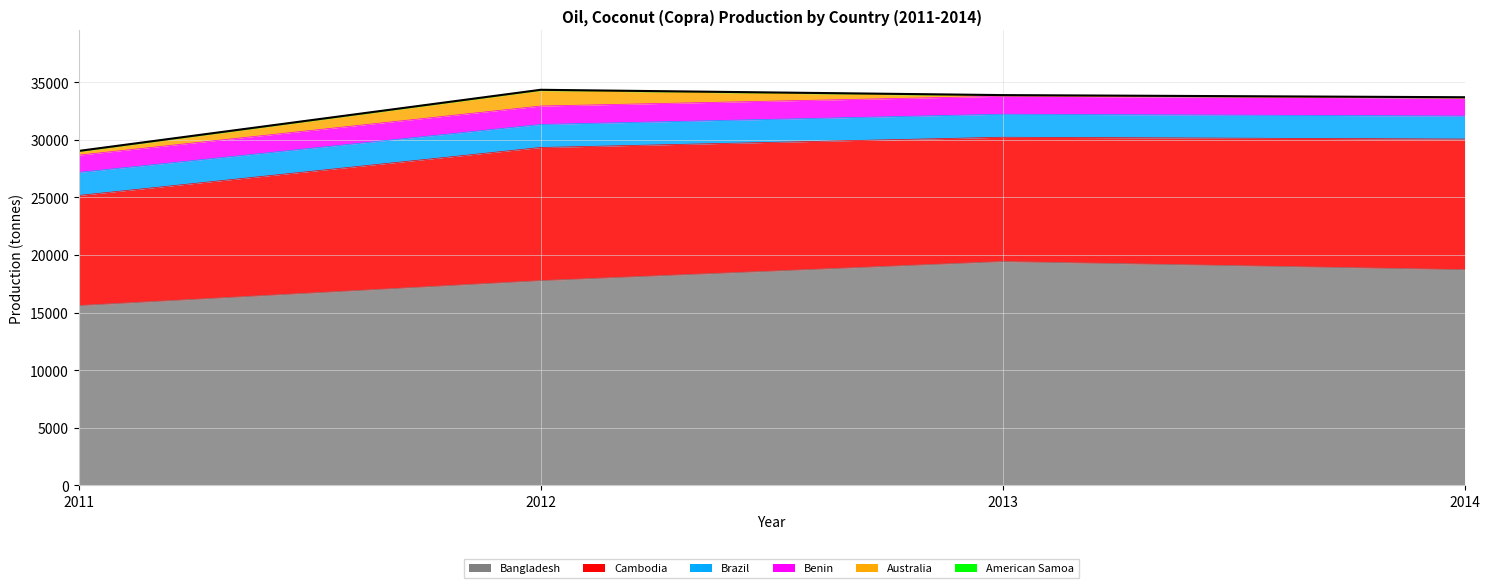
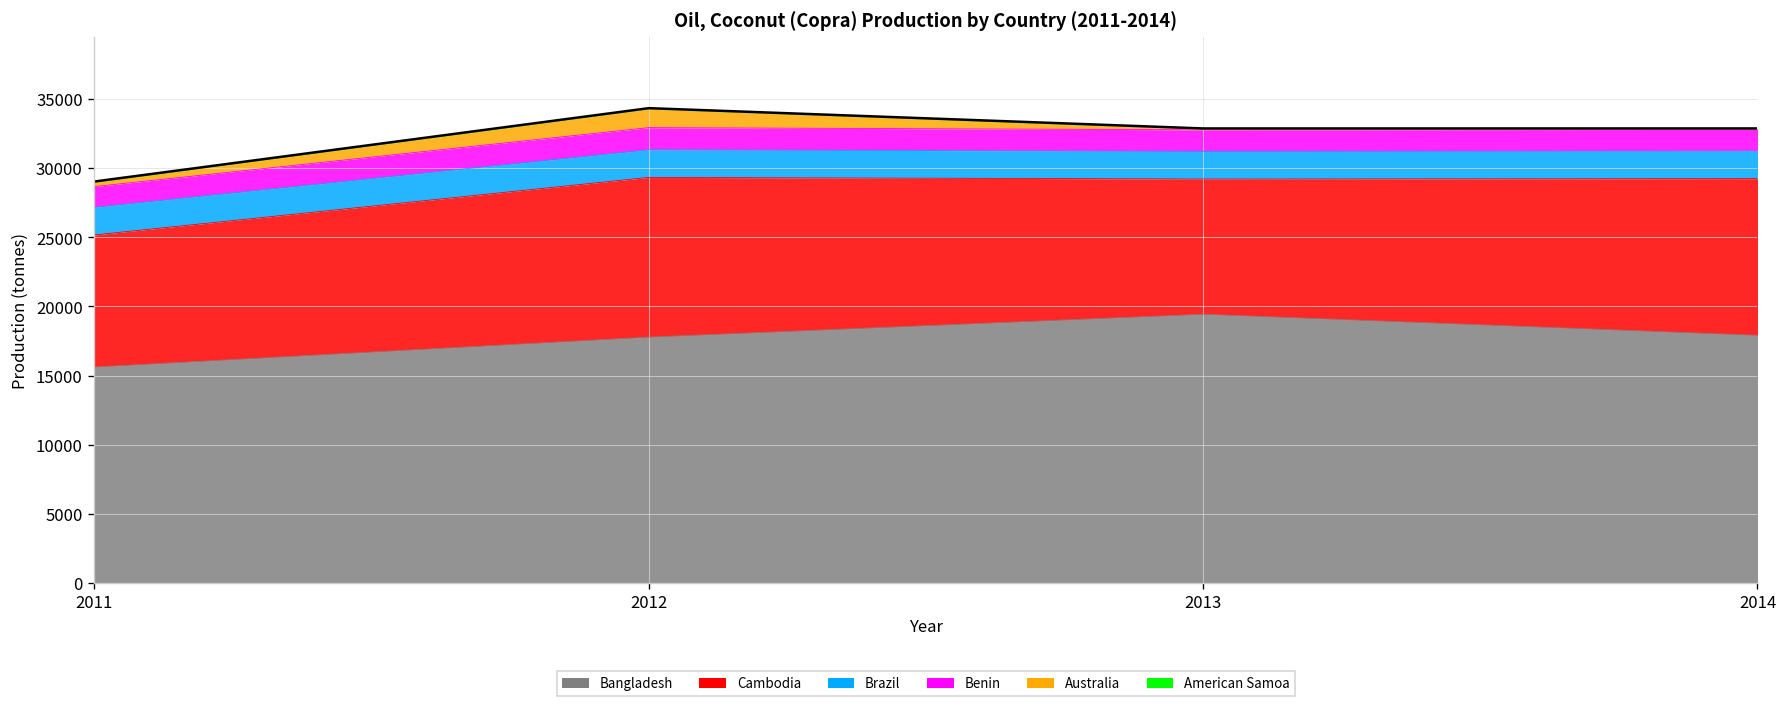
Cambodia, 2013: 10800 -> 9800
Bangladesh, 2014: 18700 -> 17900
